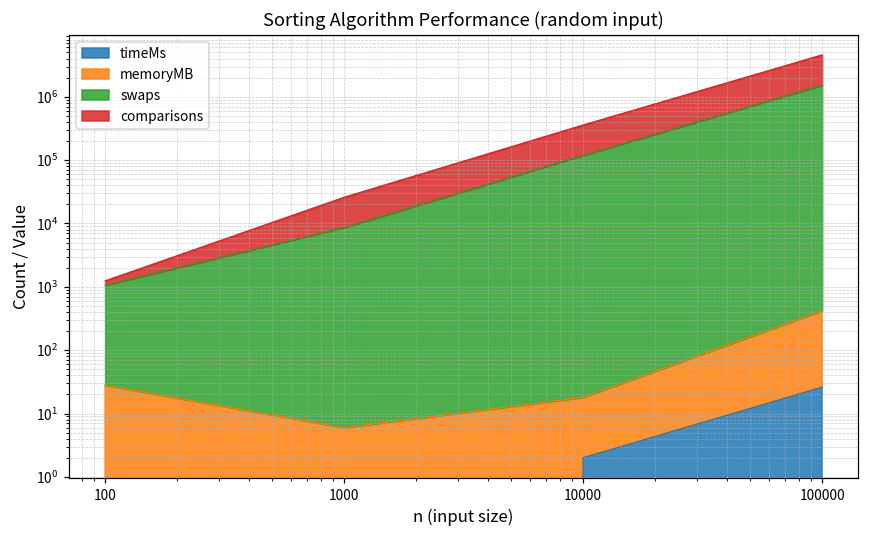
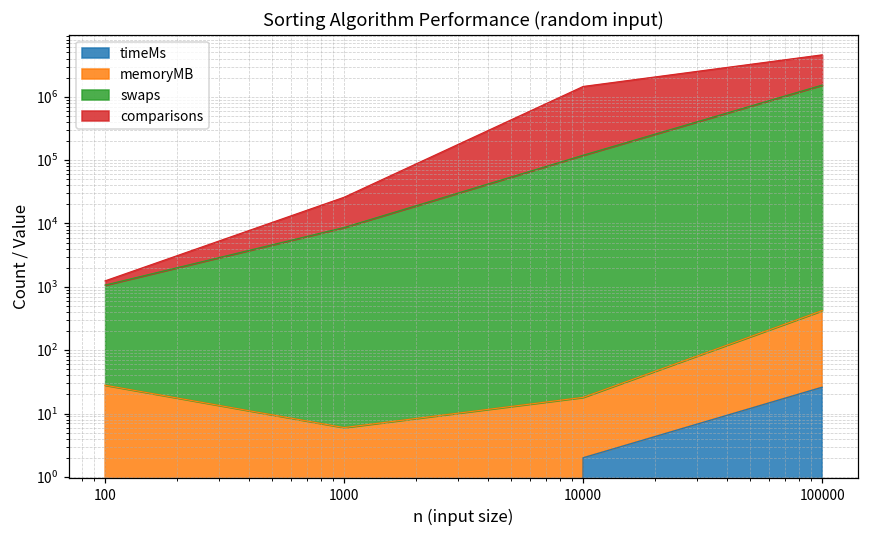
comparisons, 10000: 240000 -> 1300000
